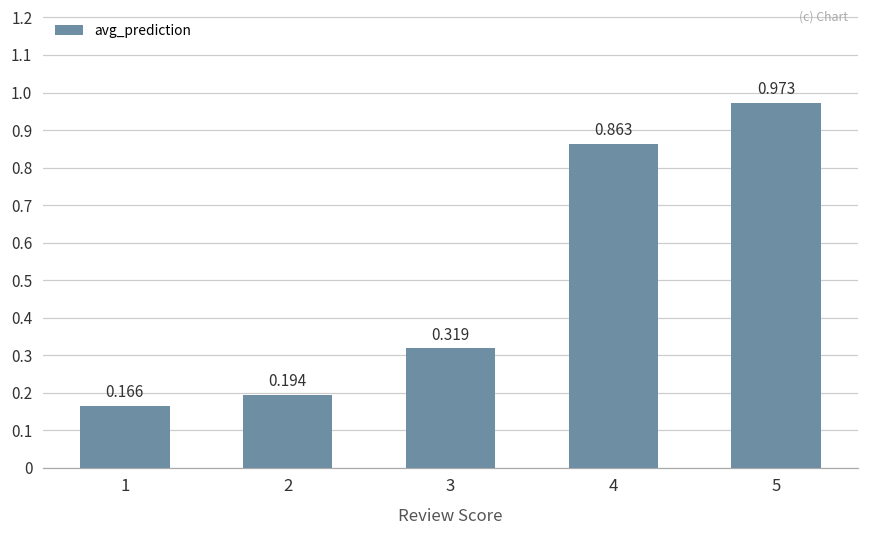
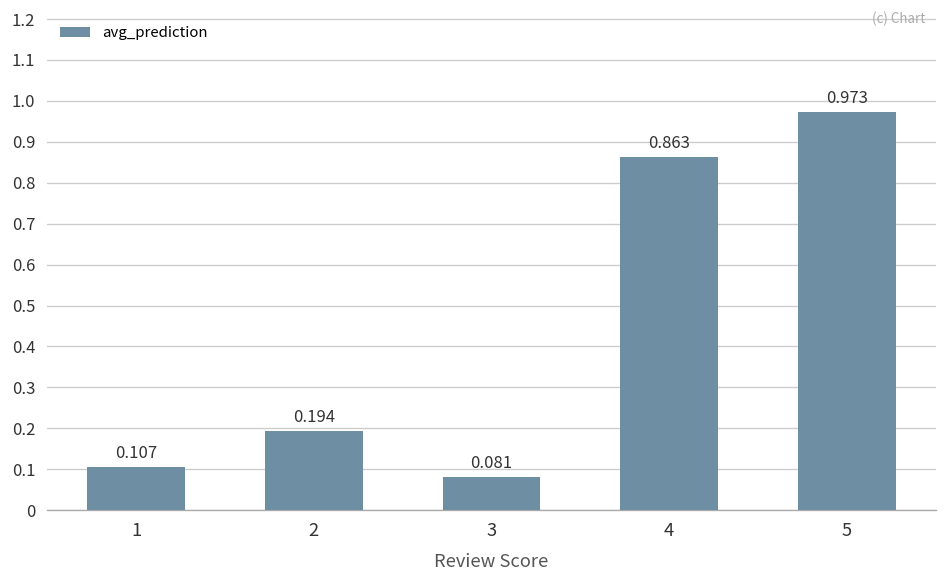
1: 0.166 -> 0.107
3: 0.319 -> 0.081
